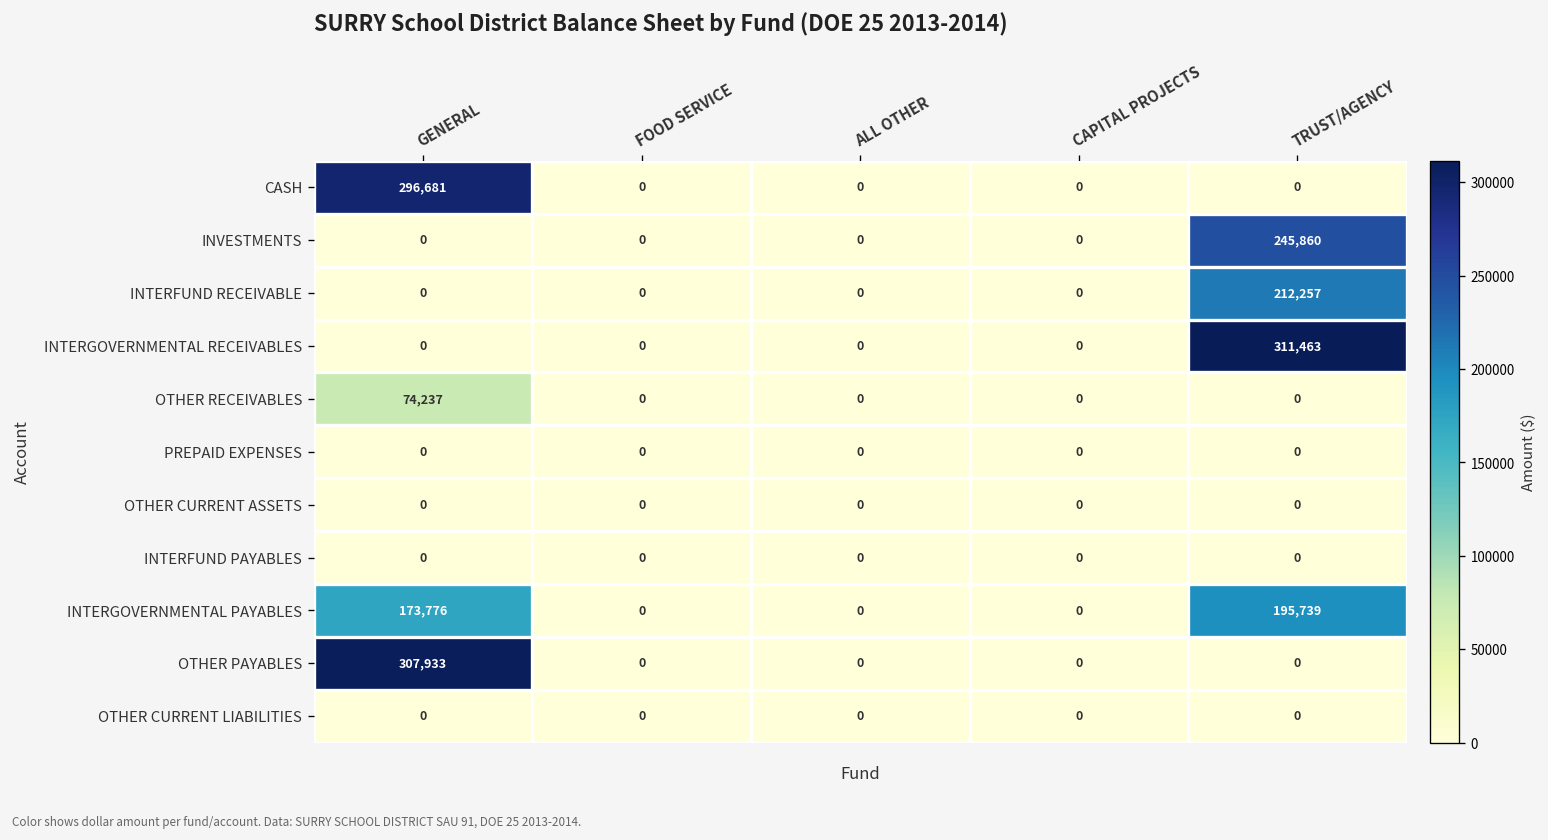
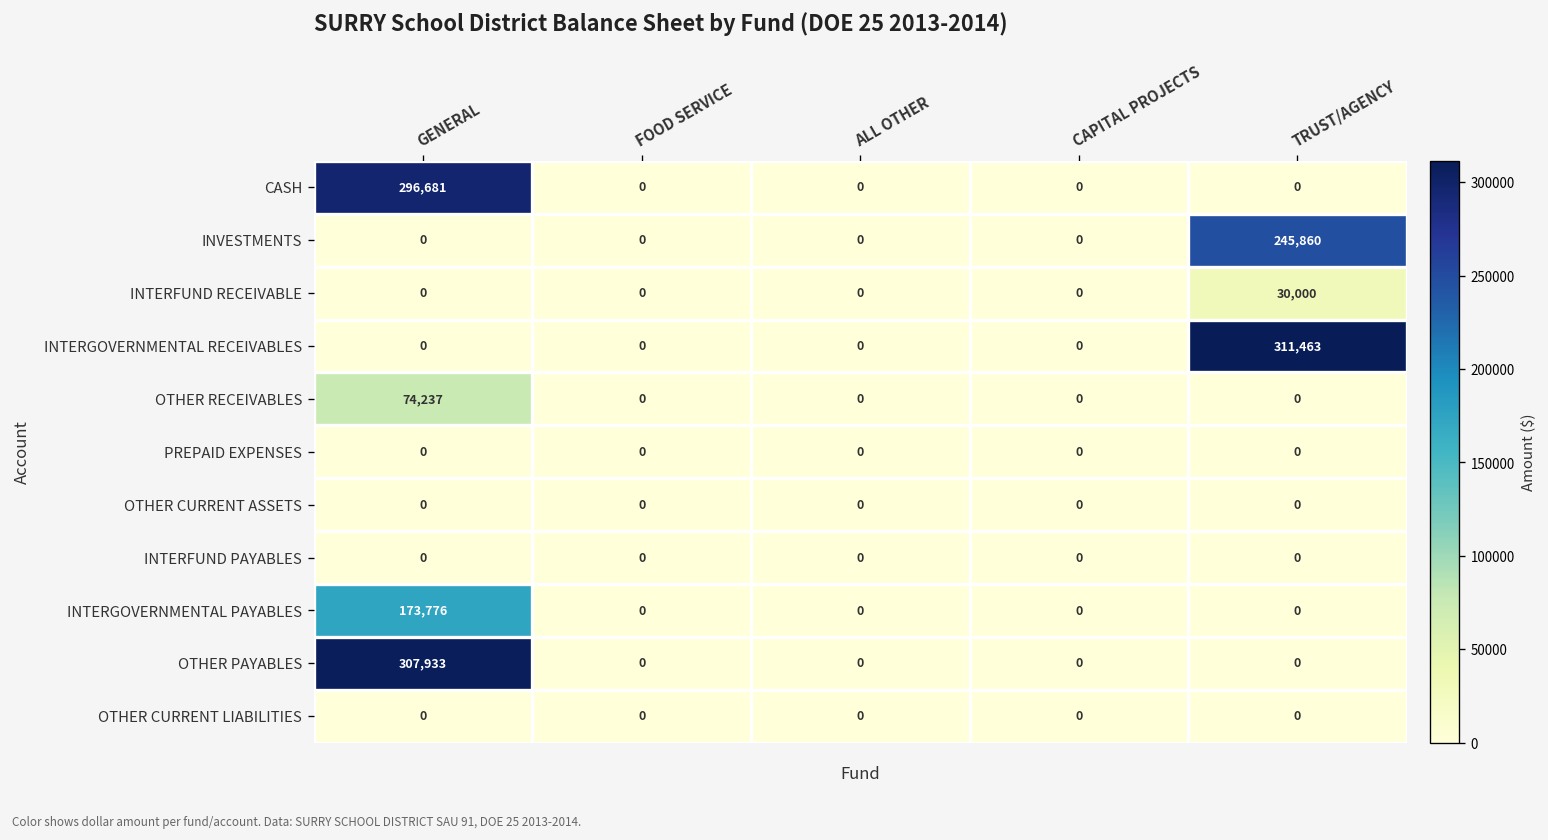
INTERFUND RECEIVABLE, TRUST/AGENCY: 212,257 -> 30,000
INTERGOVERNMENTAL PAYABLES, TRUST/AGENCY: 195,739 -> 0
